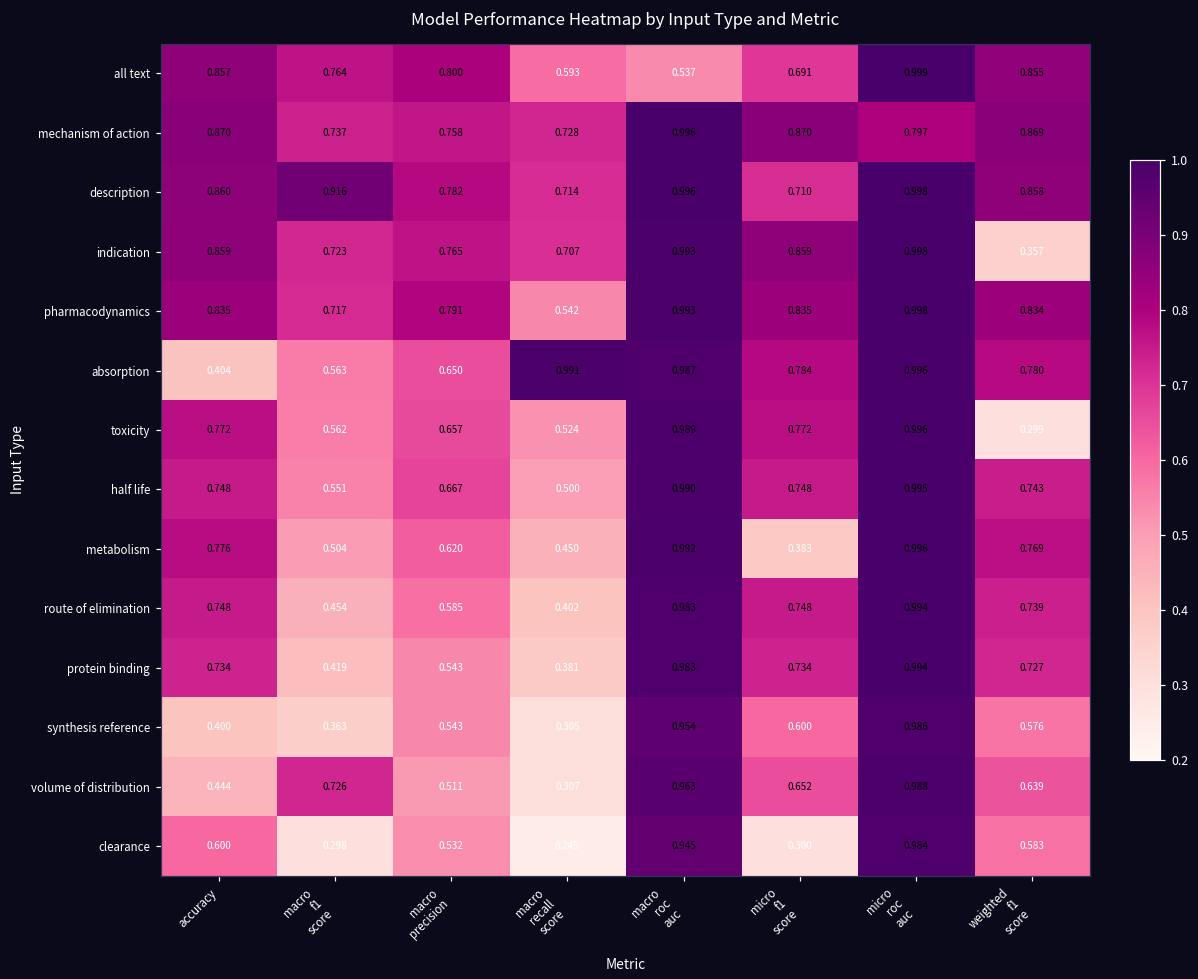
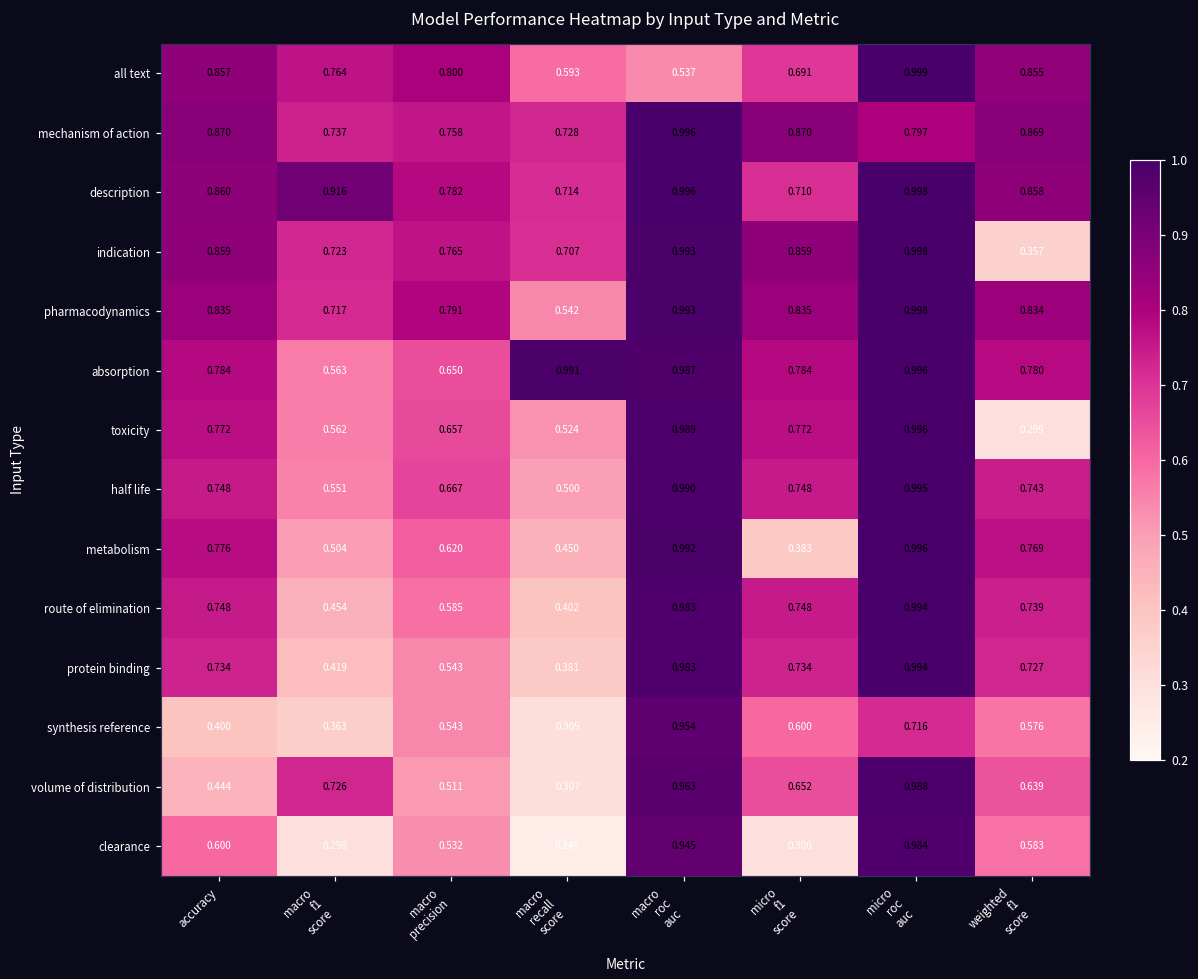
absorption, accuracy: 0.404 -> 0.784
synthesis reference, micro roc auc: 0.986 -> 0.716
